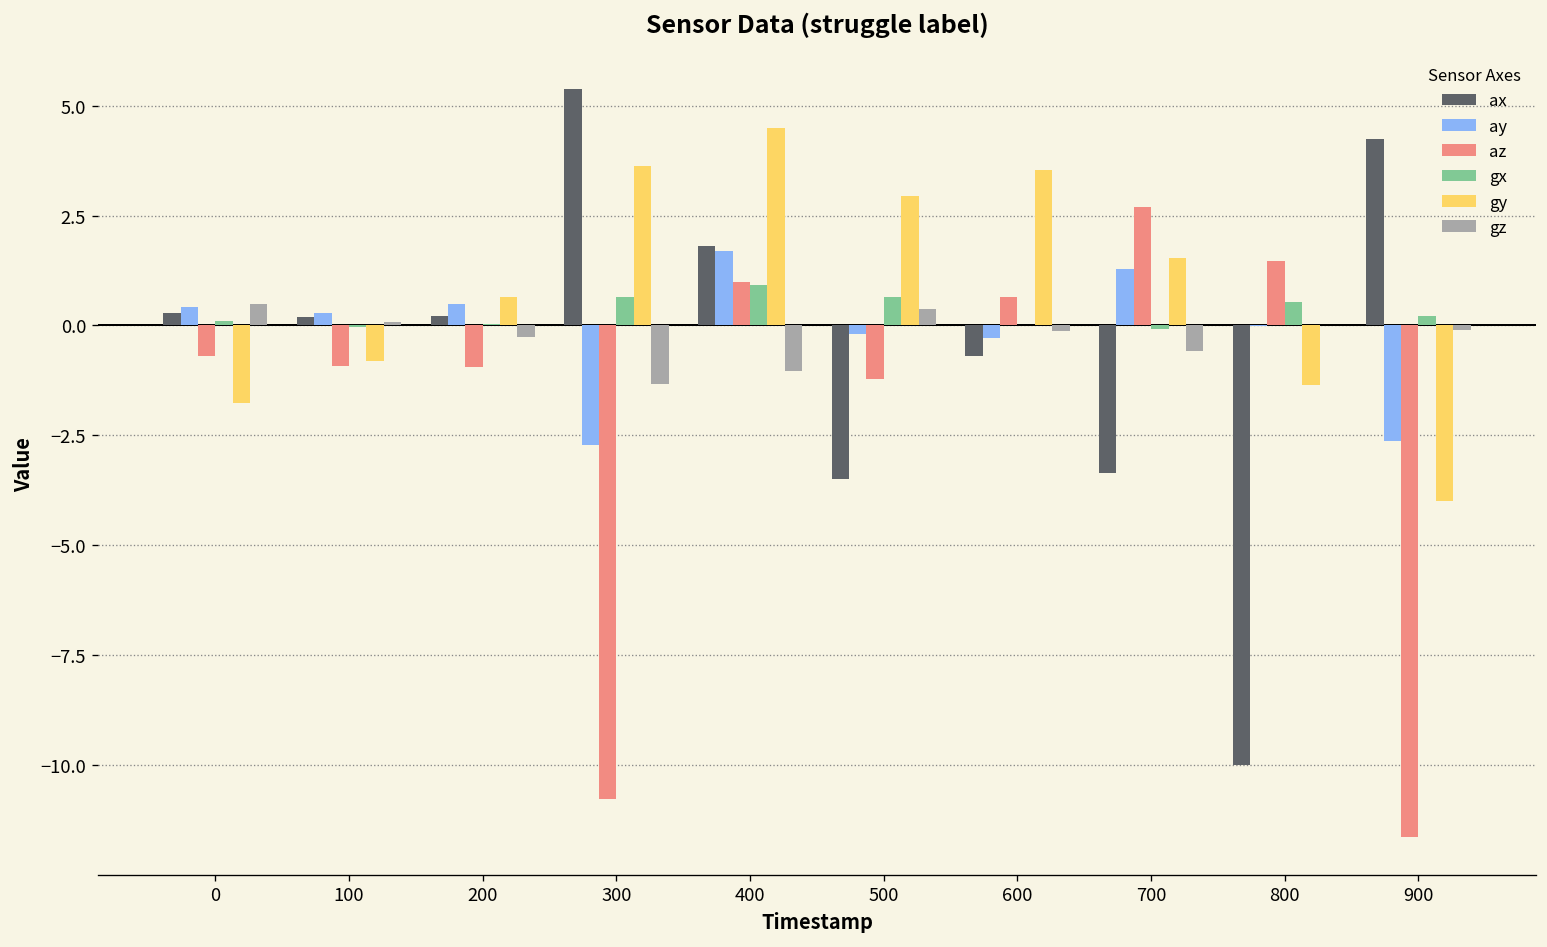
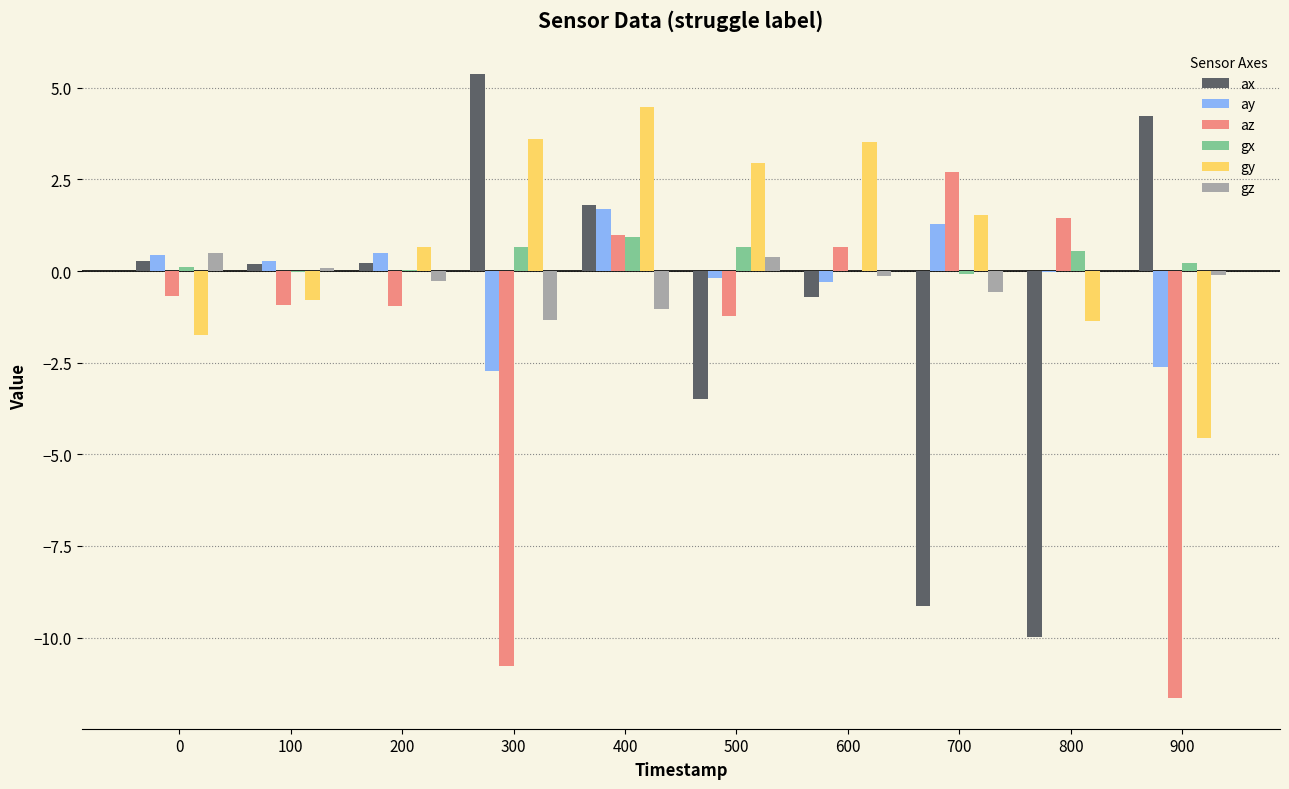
ax, 700: -3.3 -> -9.1
gy, 900: -4.0 -> -4.5
